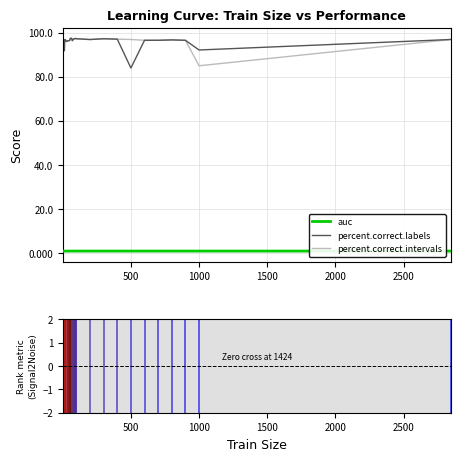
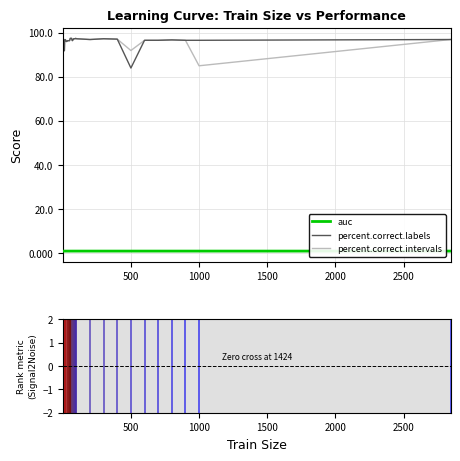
percent.correct.intervals, 500: 97 -> 92
percent.correct.labels, 1000: 92 -> 97
